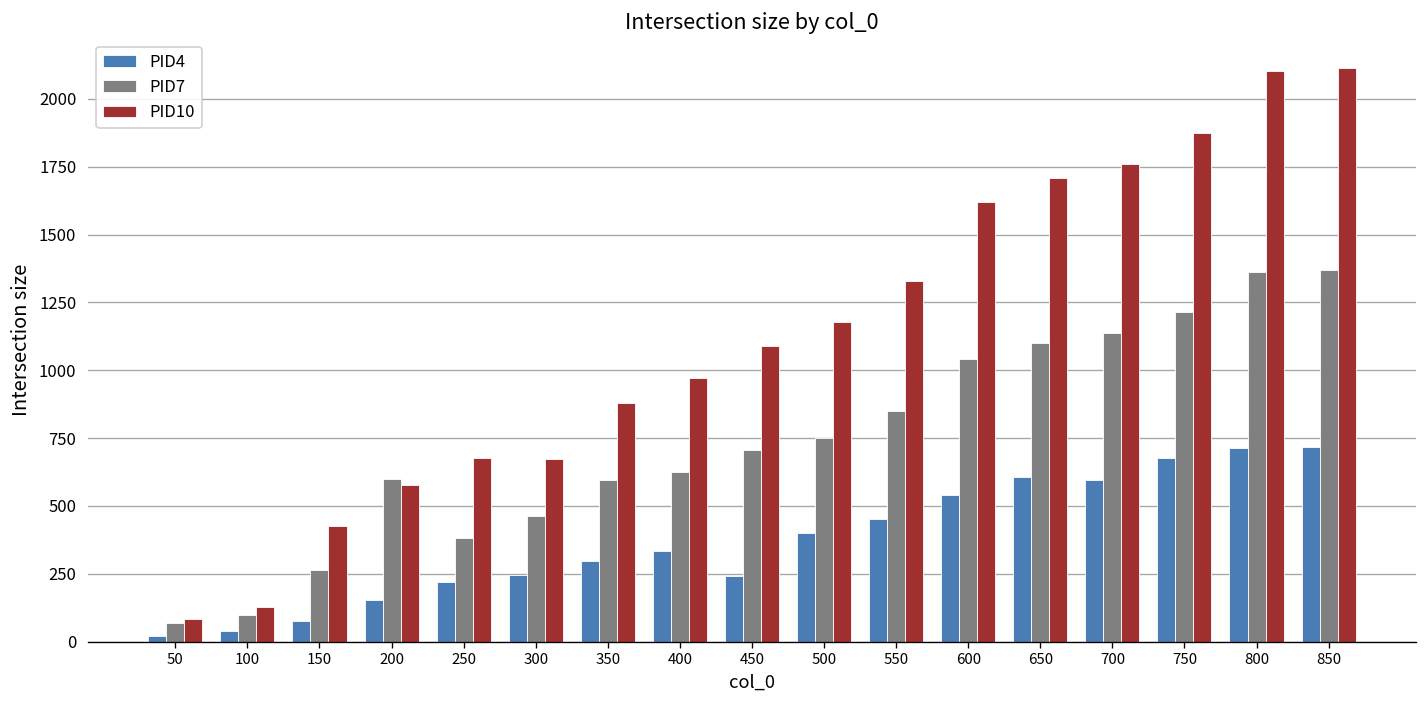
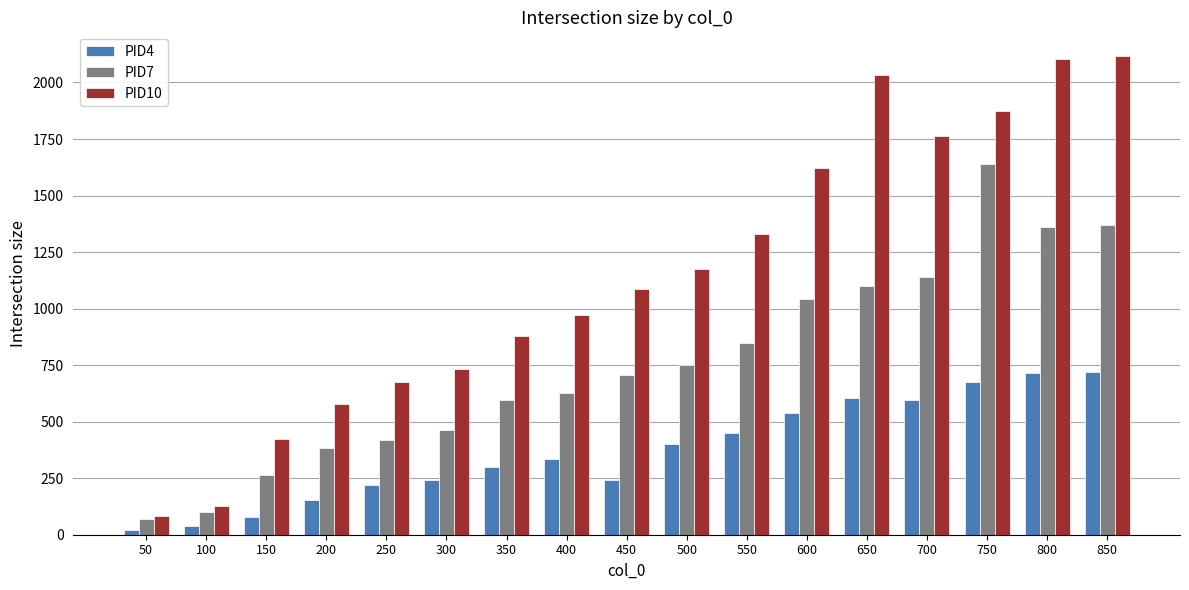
PID7, 200: 600 -> 380
PID7, 250: 380 -> 420
PID10, 300: 670 -> 730
PID10, 650: 1710 -> 2040
PID7, 750: 1220 -> 1640
